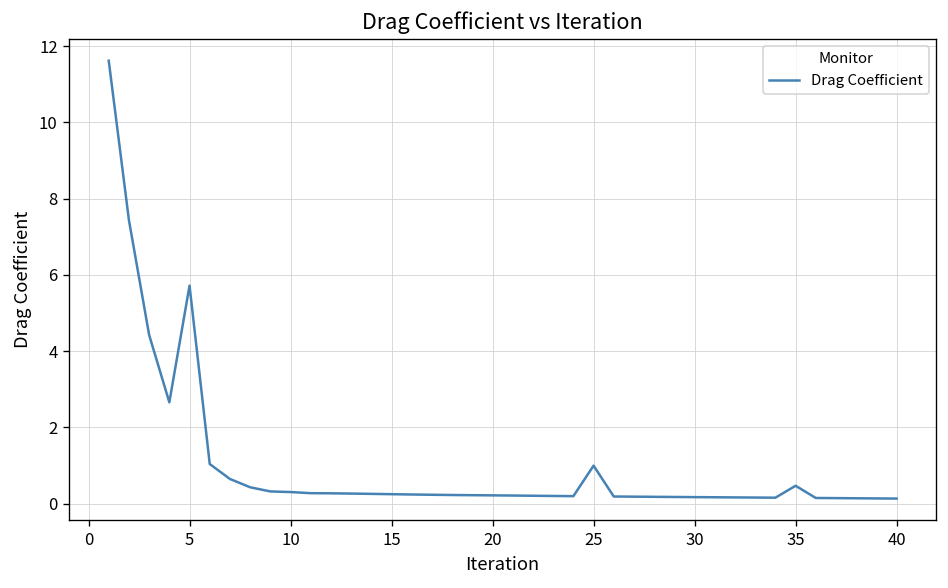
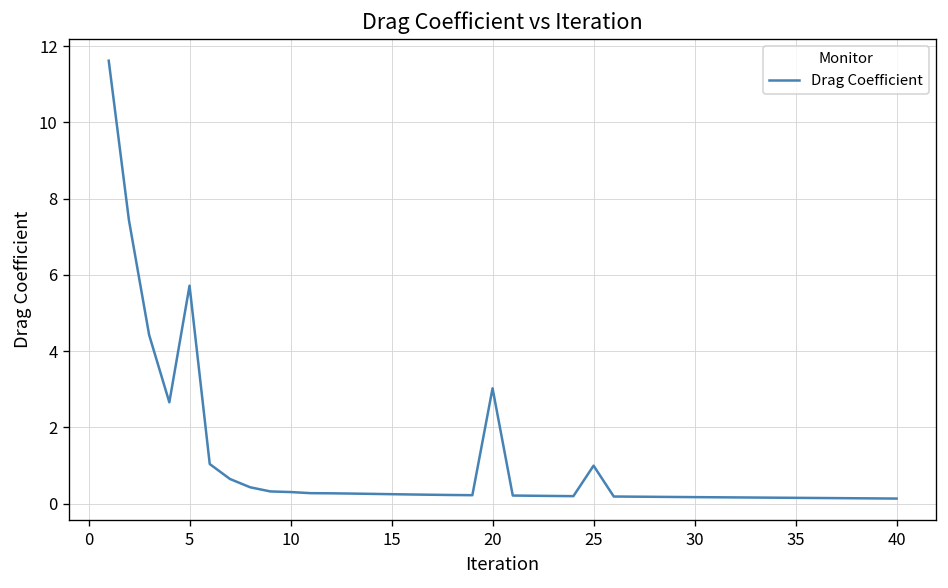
20: 0.2 -> 3.0
35: 0.5 -> 0.2
